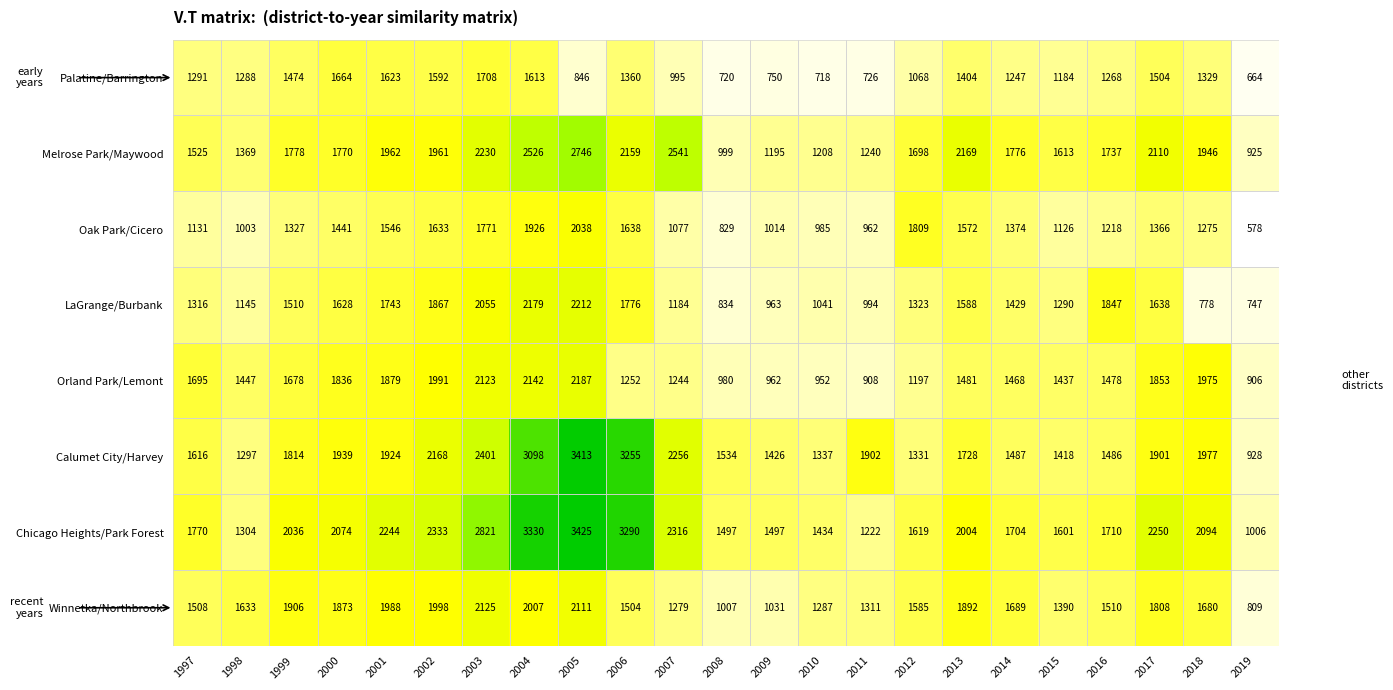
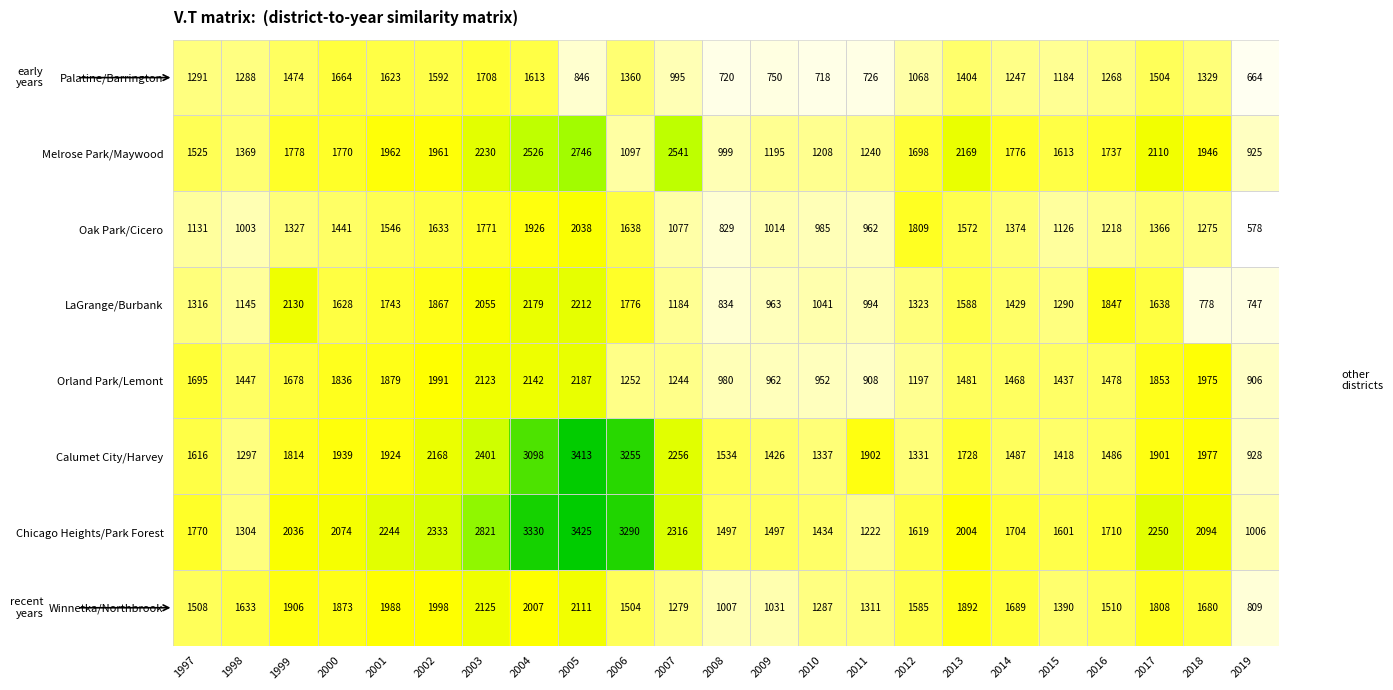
Melrose Park/Maywood, 2006: 2159 -> 1097
LaGrange/Burbank, 1999: 1510 -> 2130
